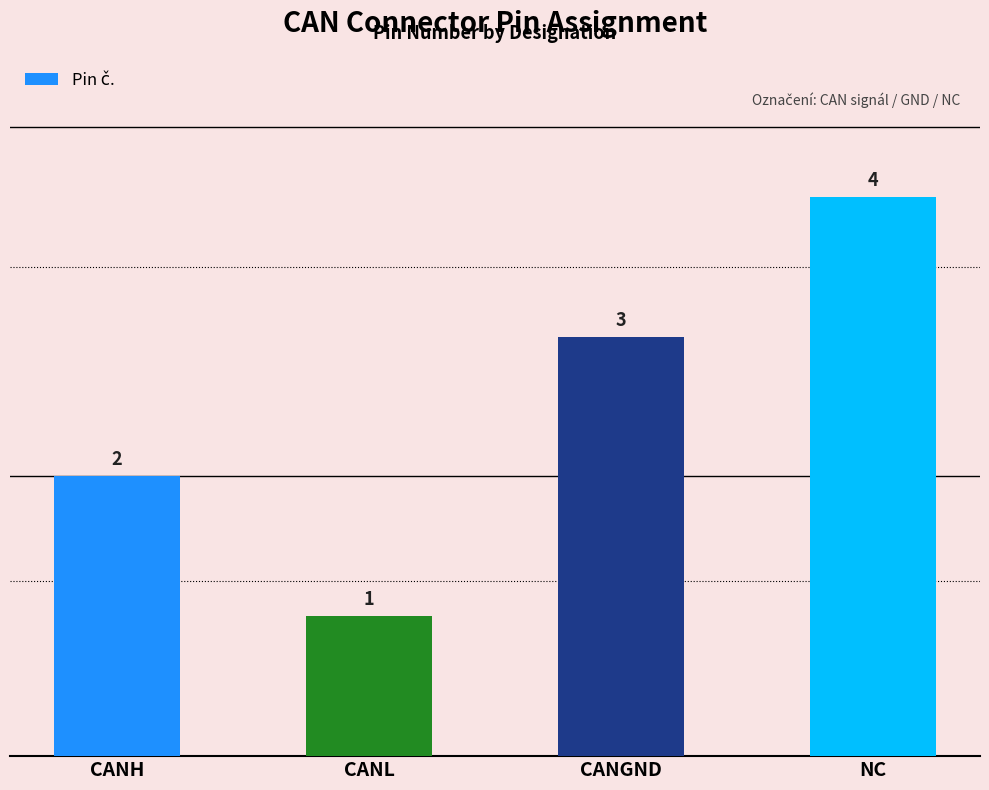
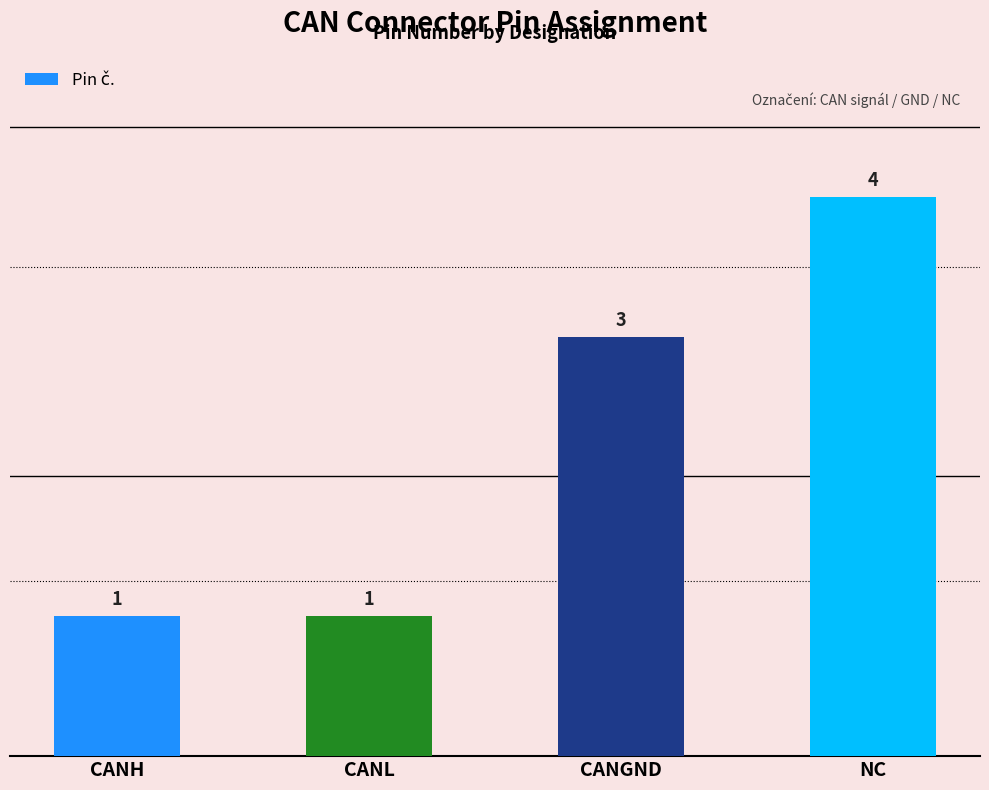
CANH: 2 -> 1
